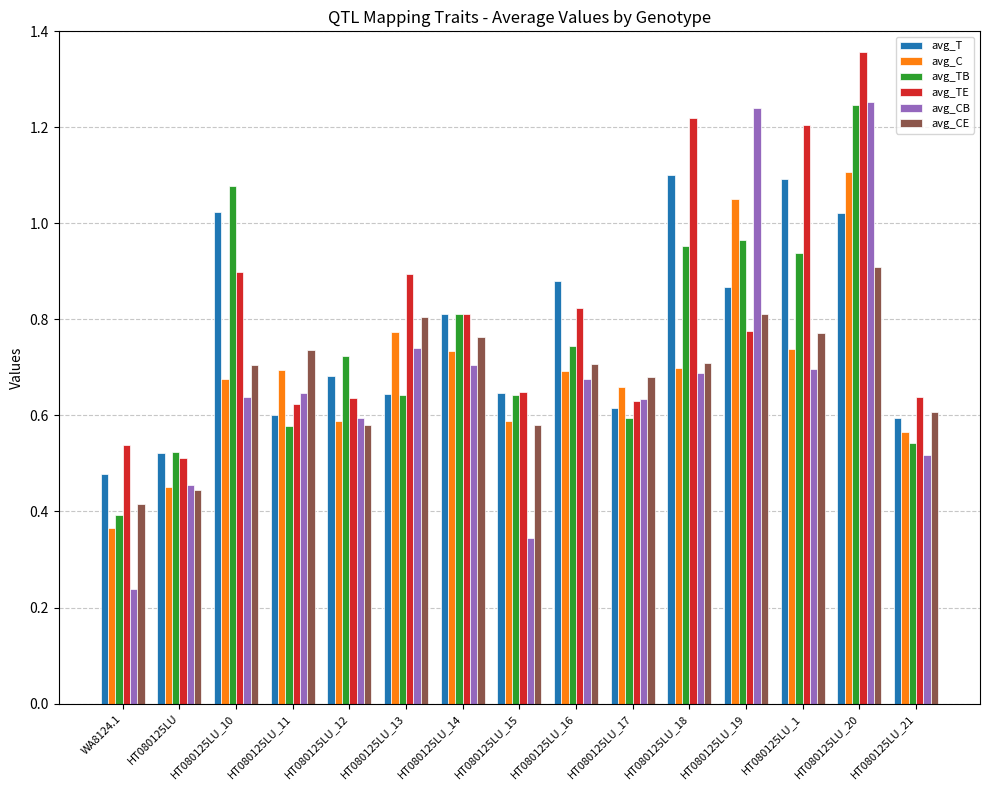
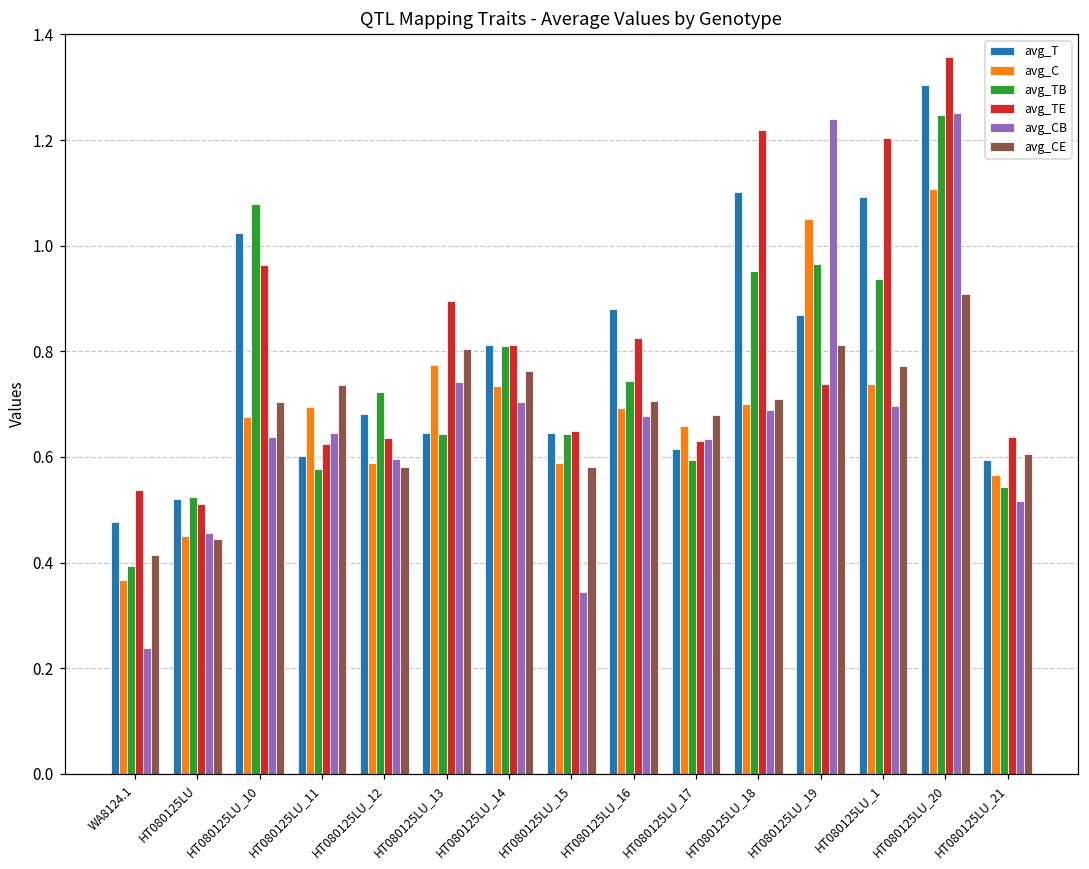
avg_TE, HT080125LU_10: 0.90 -> 0.96
avg_TE, HT080125LU_19: 0.78 -> 0.74
avg_T, HT080125LU_20: 1.02 -> 1.30
